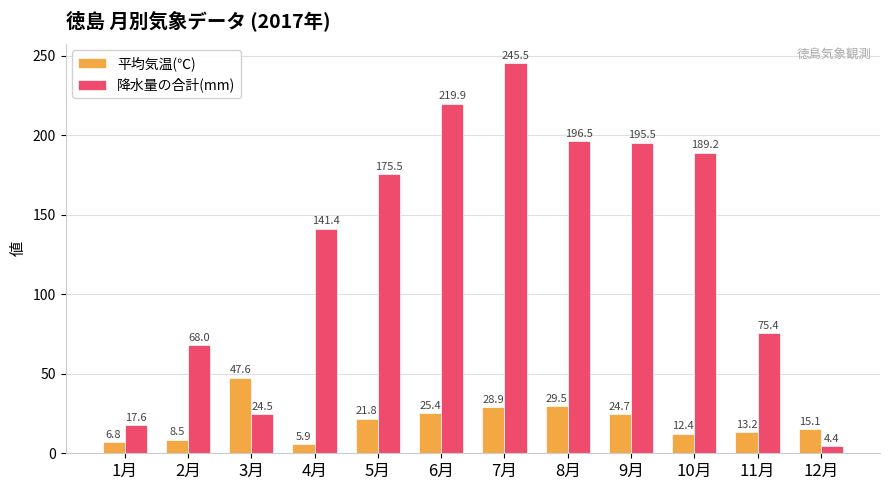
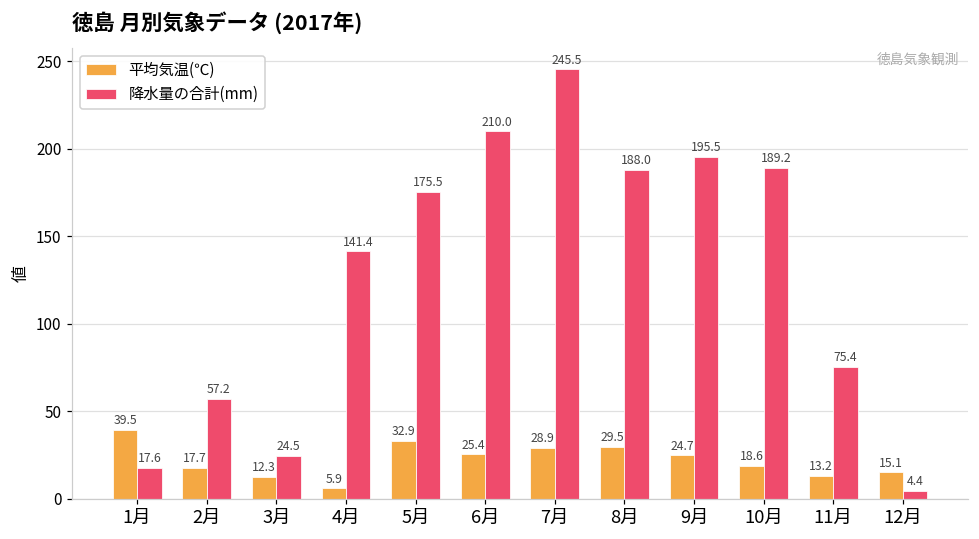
平均気温(℃), 1月: 6.8 -> 39.5
平均気温(℃), 2月: 8.5 -> 17.7
降水量の合計(mm), 2月: 68.0 -> 57.2
平均気温(℃), 3月: 47.6 -> 12.3
平均気温(℃), 5月: 21.8 -> 32.9
降水量の合計(mm), 6月: 219.9 -> 210.0
降水量の合計(mm), 8月: 196.5 -> 188.0
平均気温(℃), 10月: 12.4 -> 18.6
